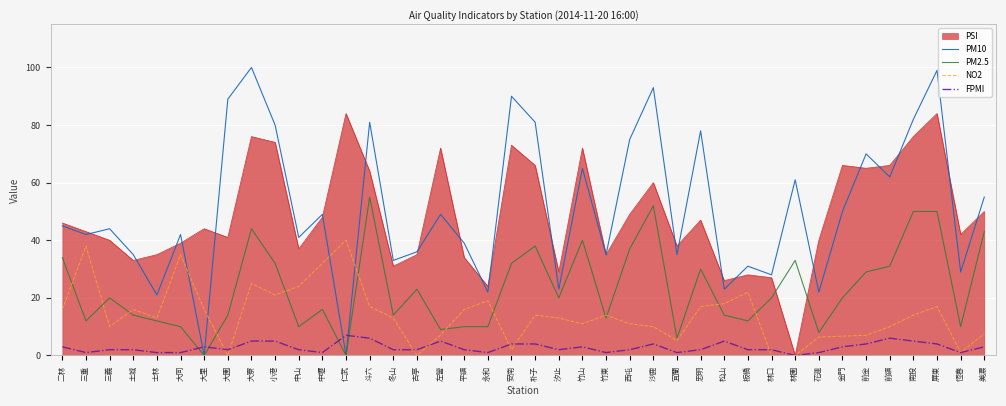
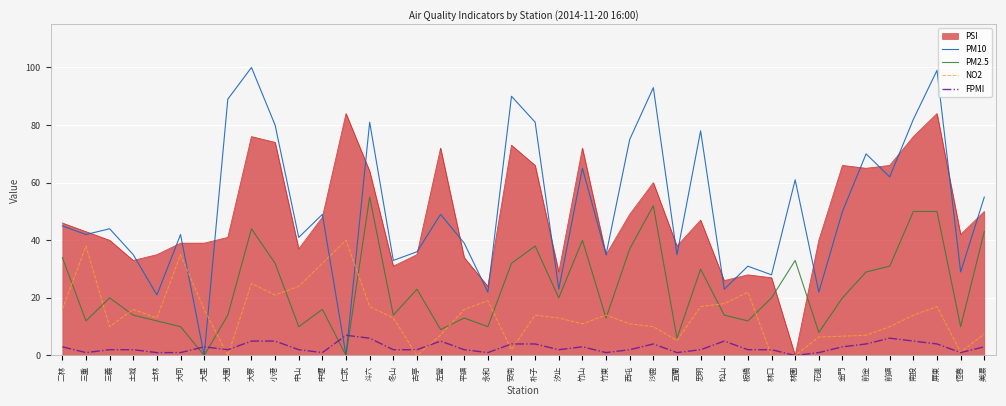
PSI, 大里: 44 -> 39
PM2.5, 平鎮: 10 -> 13
